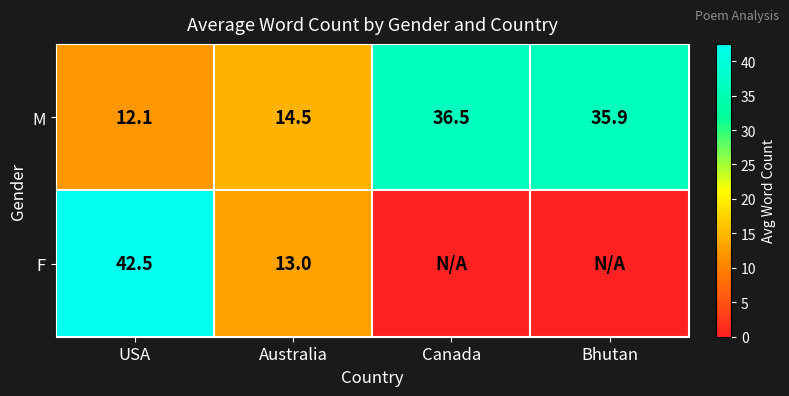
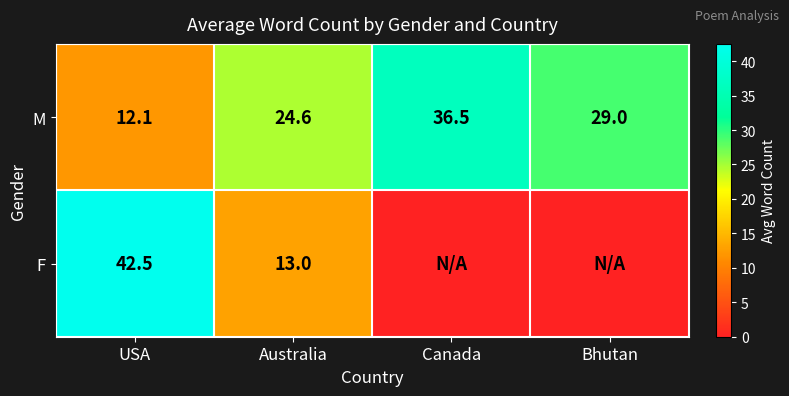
M, Australia: 14.5 -> 24.6
M, Bhutan: 35.9 -> 29.0
